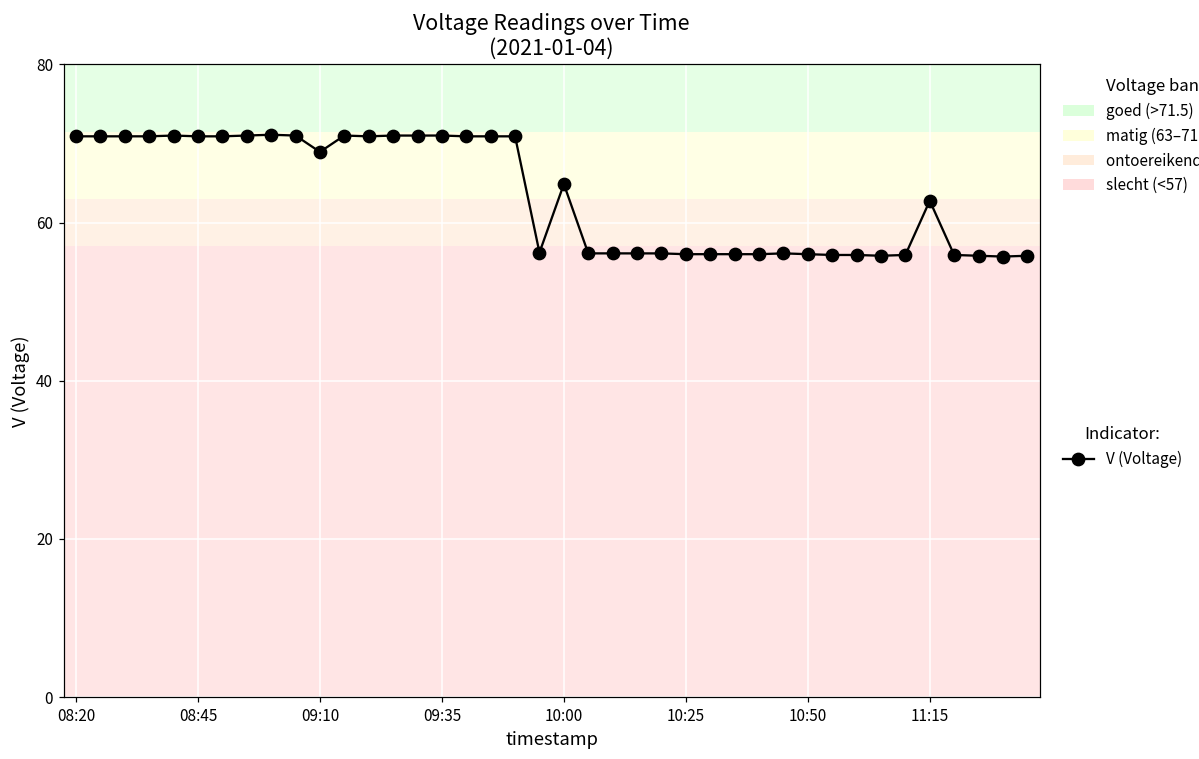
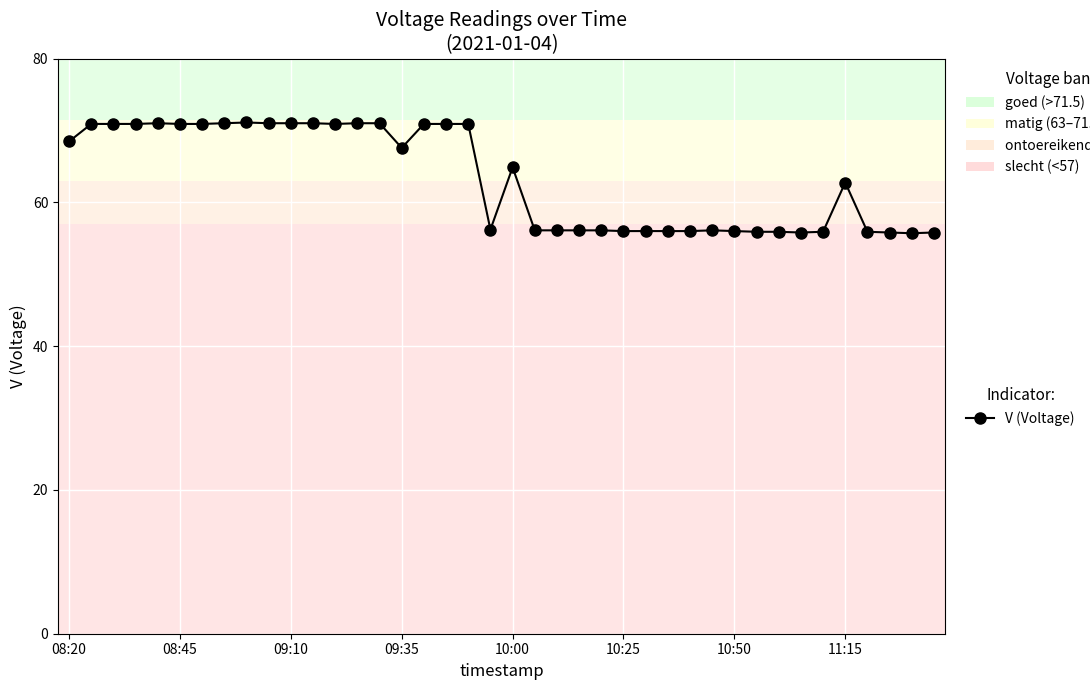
08:20: 71 -> 68
09:10: 69 -> 71
09:35: 71 -> 68
